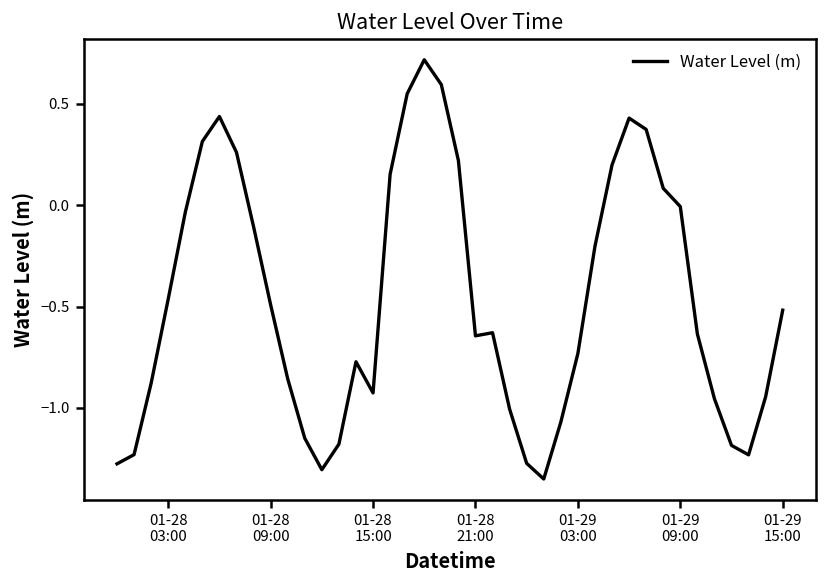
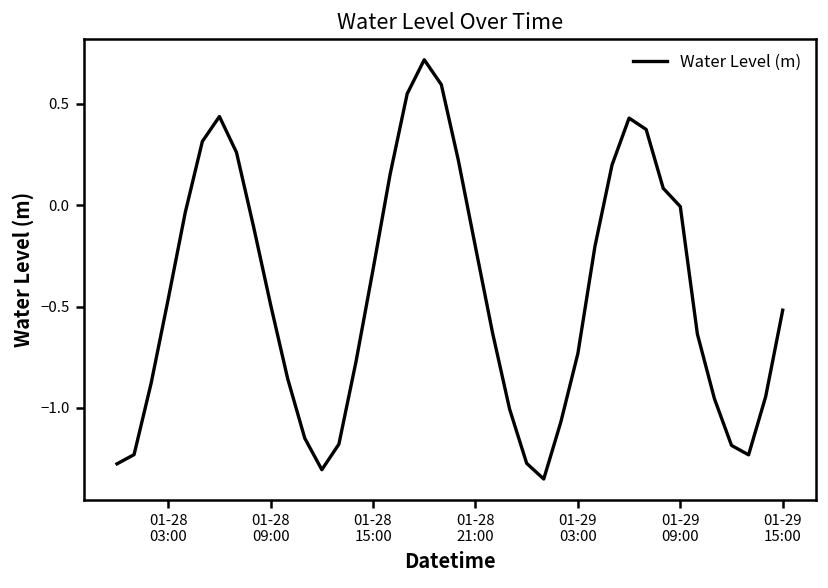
01-28 15:00: -0.93 -> -0.32
01-28 21:00: -0.64 -> -0.21
